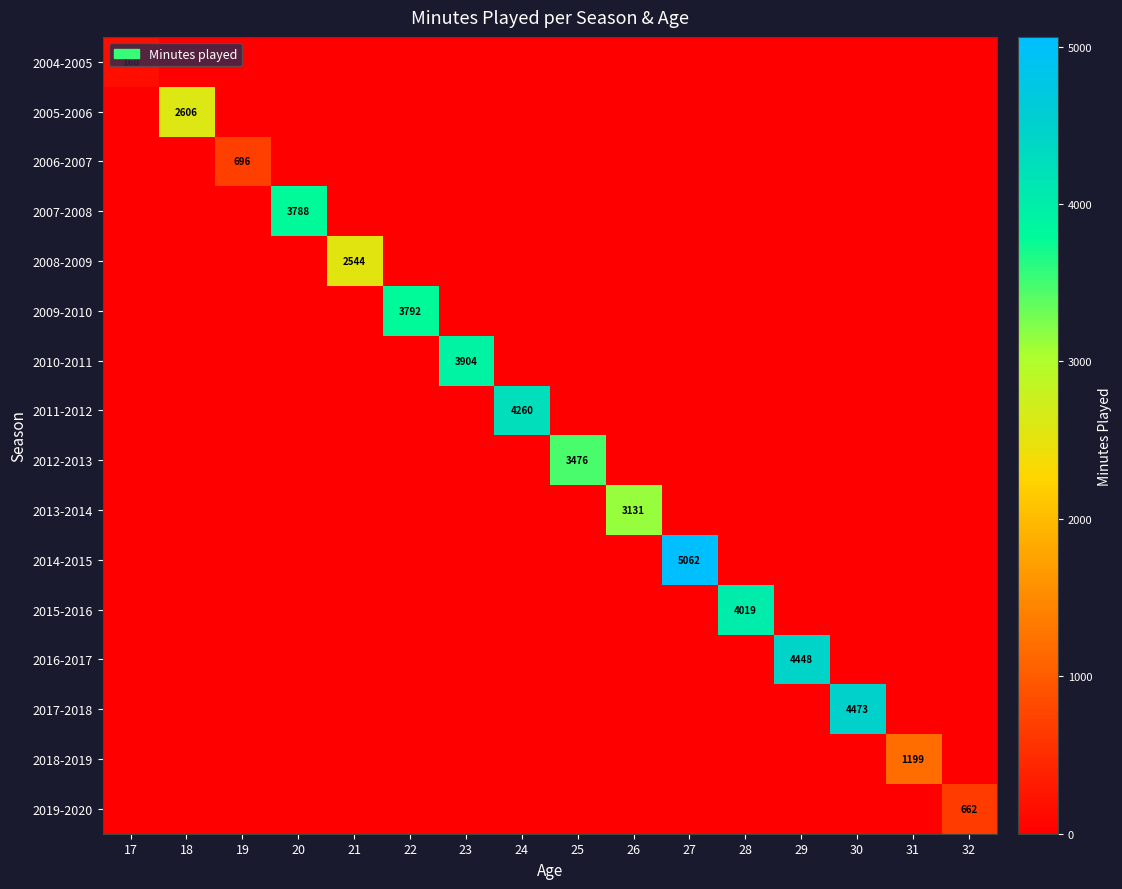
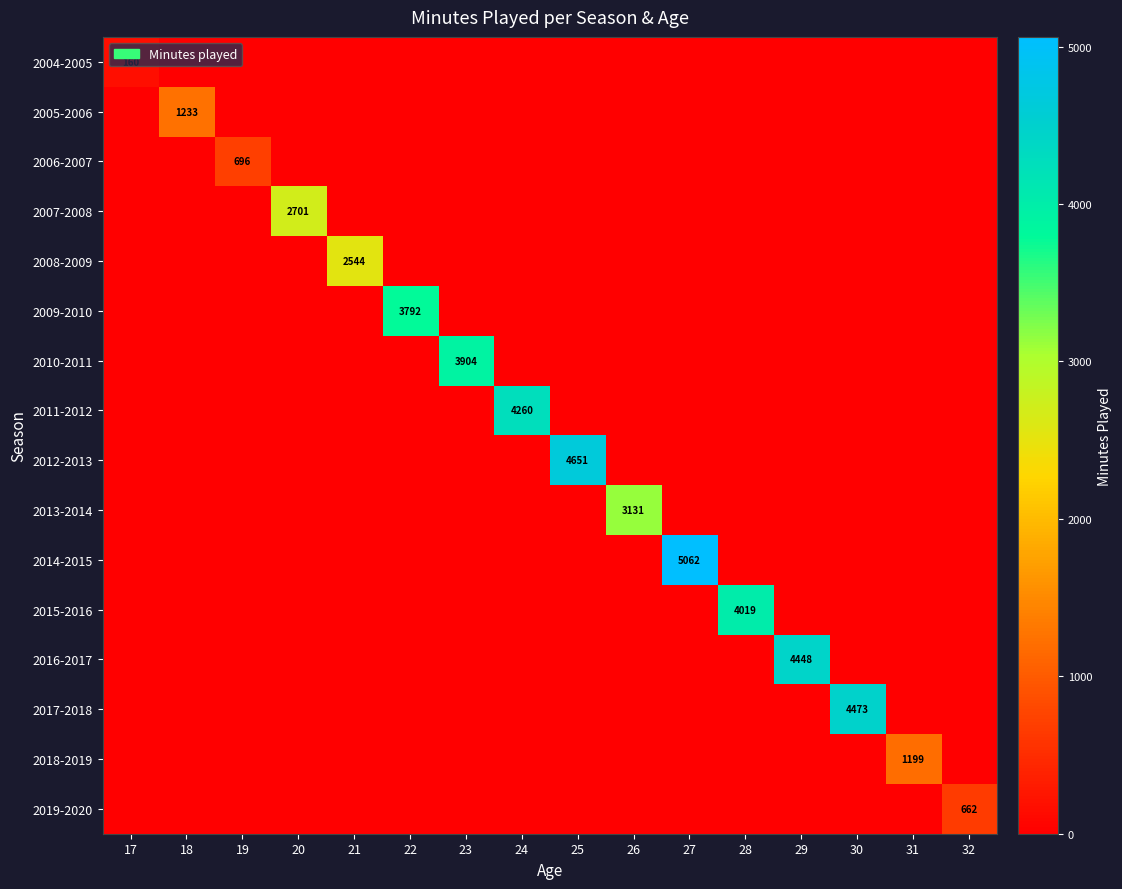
2005-2006, 18: 2606 -> 1233
2007-2008, 20: 3788 -> 2701
2012-2013, 25: 3476 -> 4651
